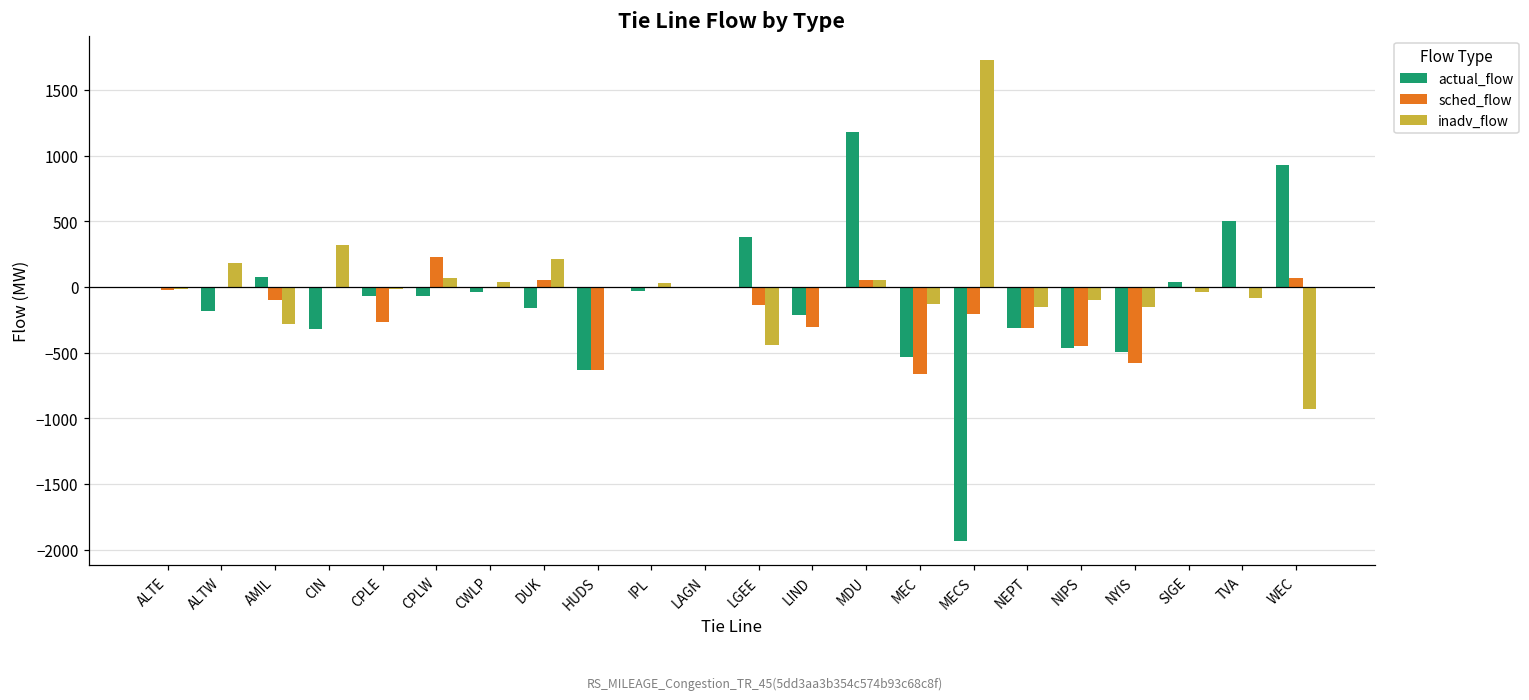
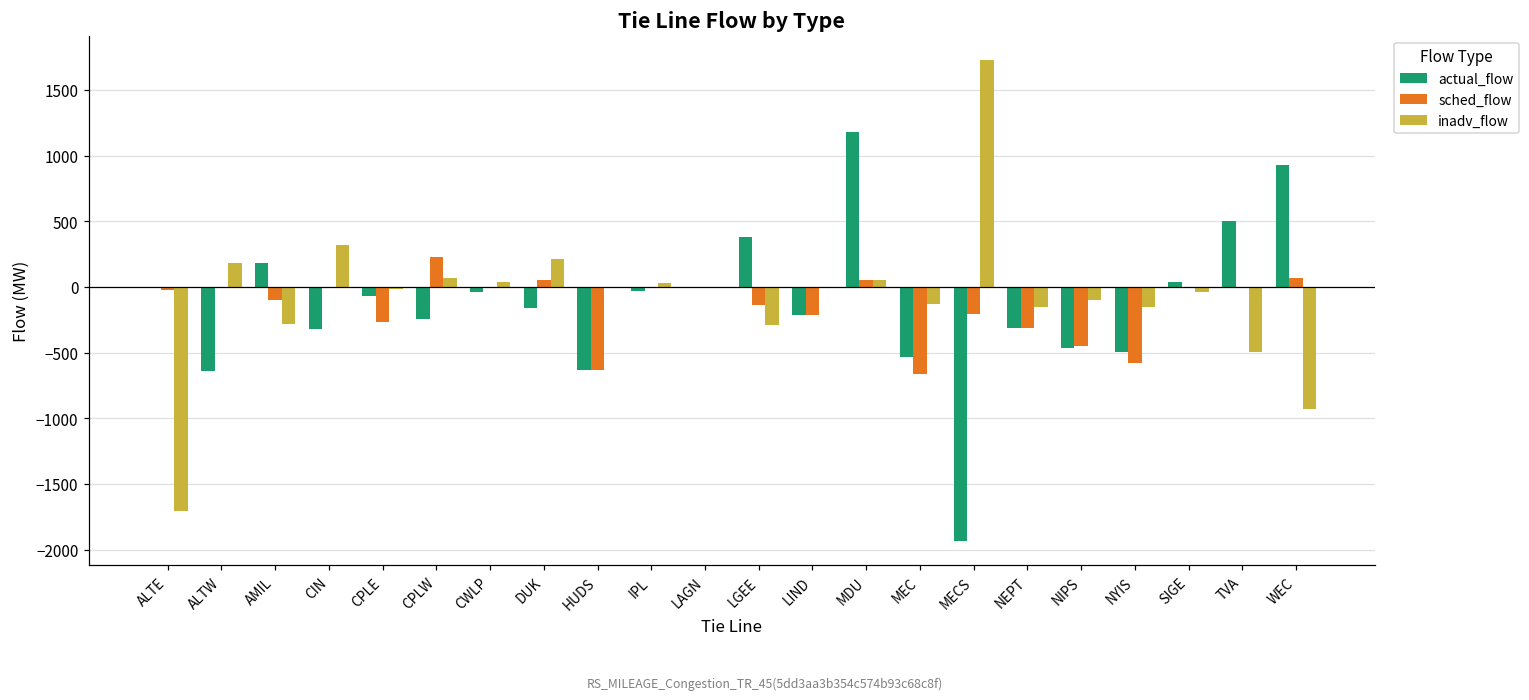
inadv_flow, ALTE: -20 -> -1710
actual_flow, ALTW: -180 -> -640
actual_flow, AMIL: 80 -> 180
actual_flow, CPLW: -70 -> -240
inadv_flow, LGEE: -440 -> -290
sched_flow, LIND: -300 -> -210
inadv_flow, TVA: -80 -> -500
